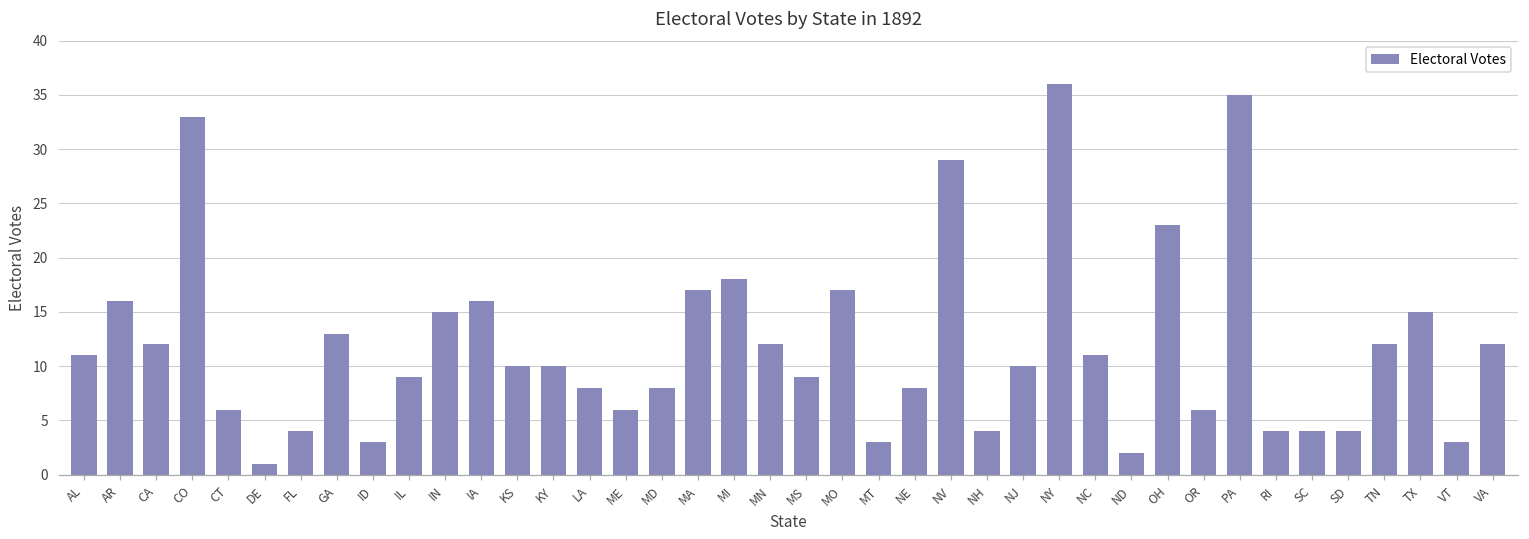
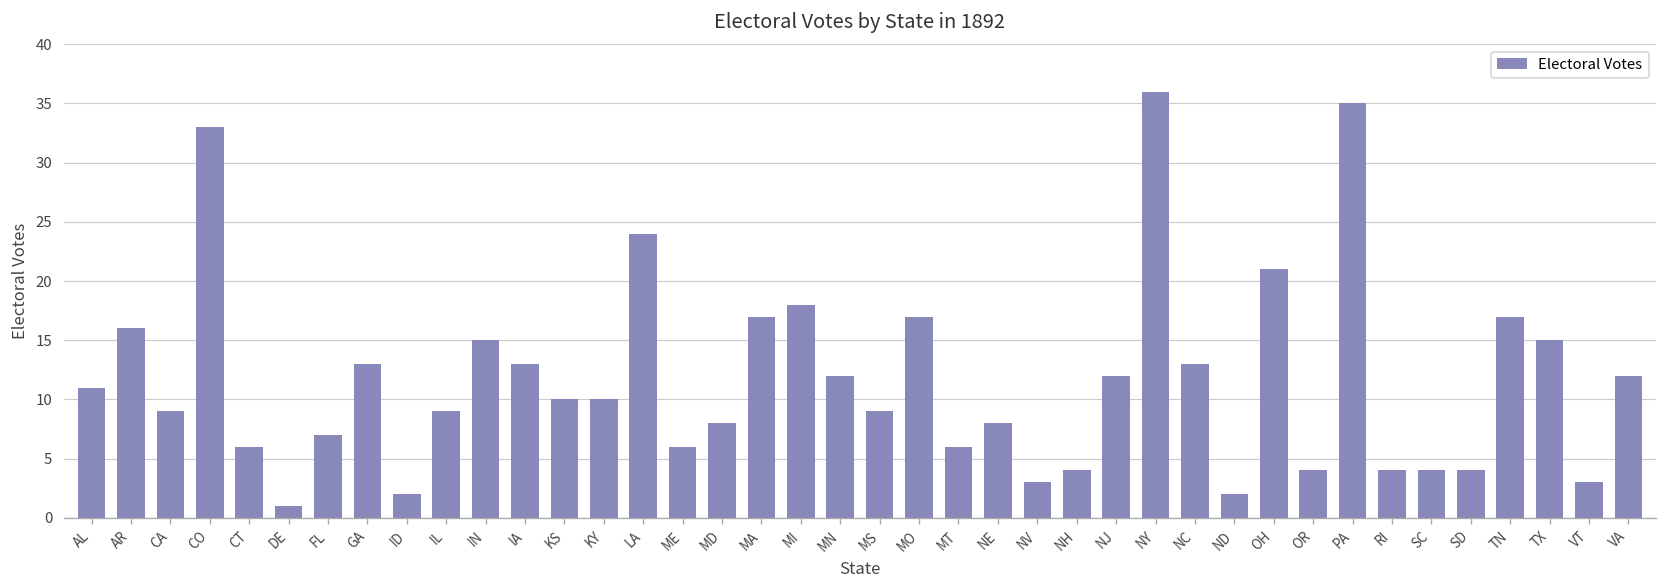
CA: 12 -> 9
FL: 4 -> 7
ID: 3 -> 2
IA: 16 -> 13
LA: 8 -> 24
MT: 3 -> 6
NV: 29 -> 3
NJ: 10 -> 12
NC: 11 -> 13
OH: 23 -> 21
OR: 6 -> 4
TN: 12 -> 17
